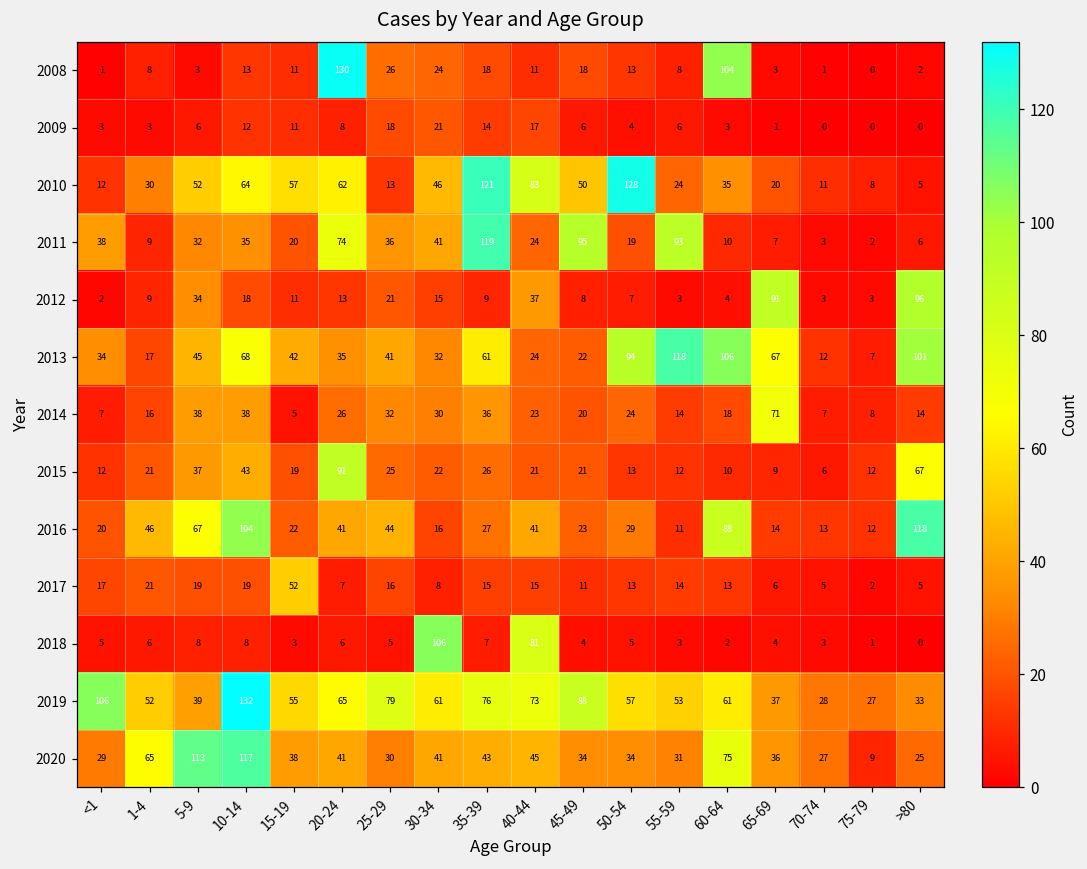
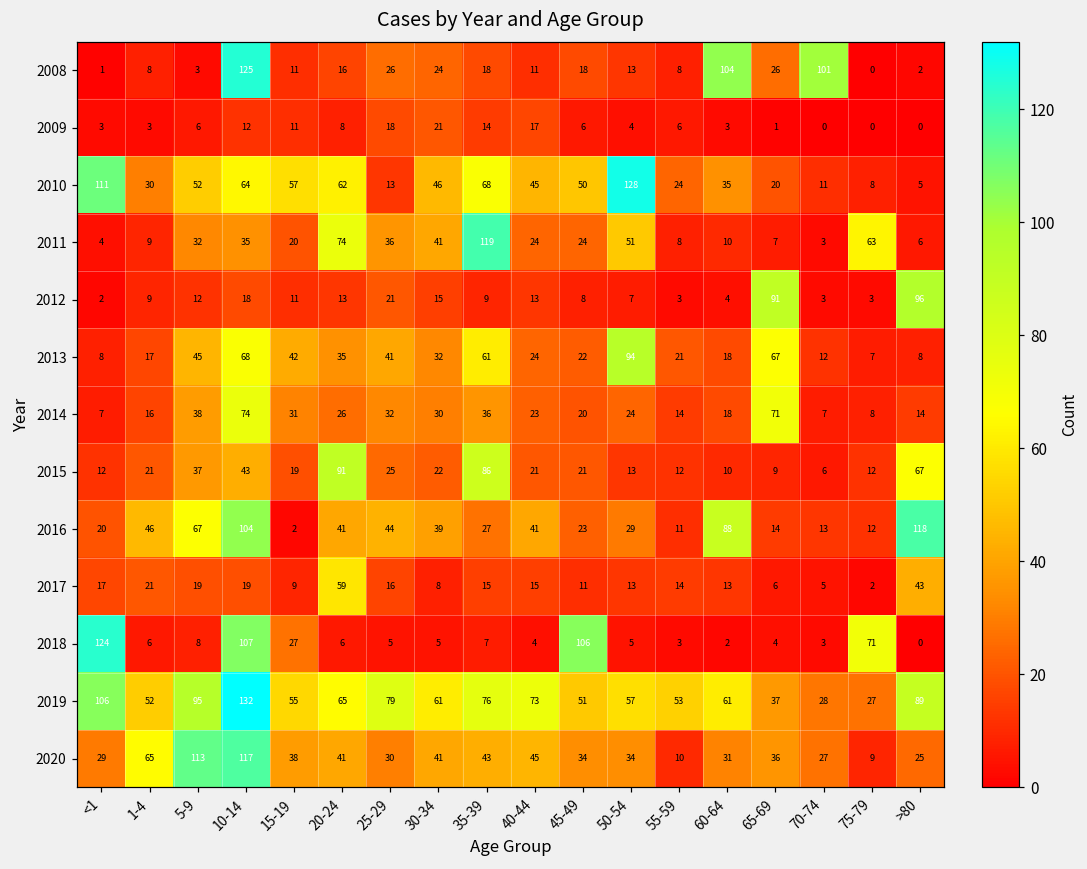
2008, 10-14: 13 -> 125
2008, 20-24: 130 -> 16
2008, 65-69: 3 -> 26
2008, 70-74: 1 -> 101
2010, <1: 12 -> 111
2010, 35-39: 121 -> 68
2010, 40-44: 83 -> 45
2011, <1: 38 -> 4
2011, 45-49: 95 -> 24
2011, 50-54: 19 -> 51
2011, 55-59: 93 -> 8
2011, 75-79: 2 -> 63
2012, 5-9: 34 -> 12
2012, 40-44: 37 -> 13
2013, <1: 34 -> 8
2013, 55-59: 118 -> 21
2013, 60-64: 106 -> 18
2013, >80: 101 -> 8
2014, 10-14: 38 -> 74
2014, 15-19: 5 -> 31
2015, 35-39: 26 -> 86
2016, 15-19: 22 -> 2
2016, 30-34: 16 -> 39
2017, 15-19: 52 -> 9
2017, 20-24: 7 -> 59
2017, >80: 5 -> 43
2018, <1: 5 -> 124
2018, 10-14: 8 -> 107
2018, 15-19: 3 -> 27
2018, 30-34: 106 -> 5
2018, 40-44: 81 -> 4
2018, 45-49: 4 -> 106
2018, 75-79: 1 -> 71
2019, 5-9: 39 -> 95
2019, 45-49: 88 -> 51
2019, >80: 33 -> 89
2020, 55-59: 31 -> 10
2020, 60-64: 75 -> 31
